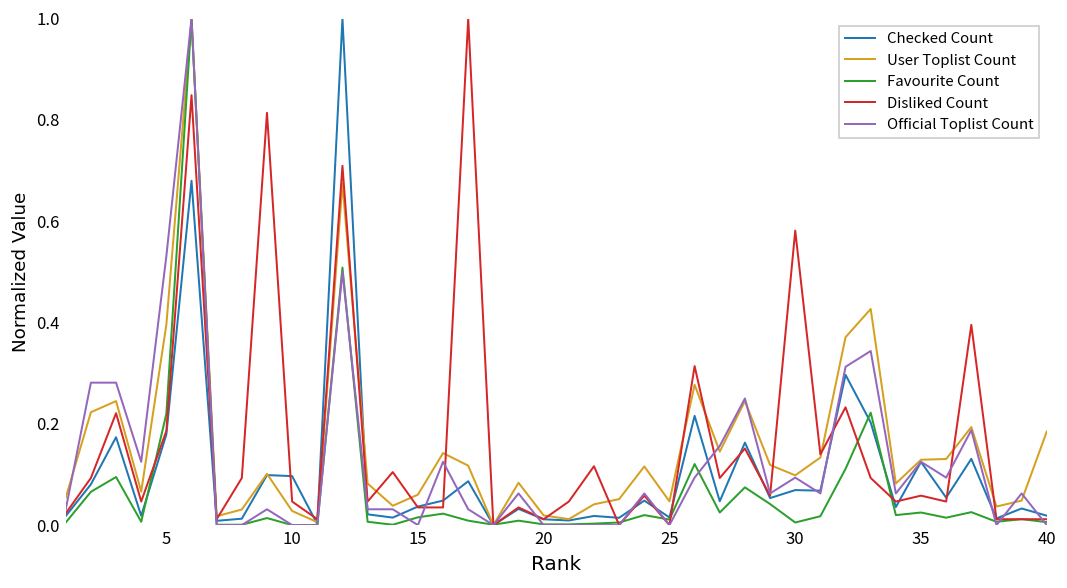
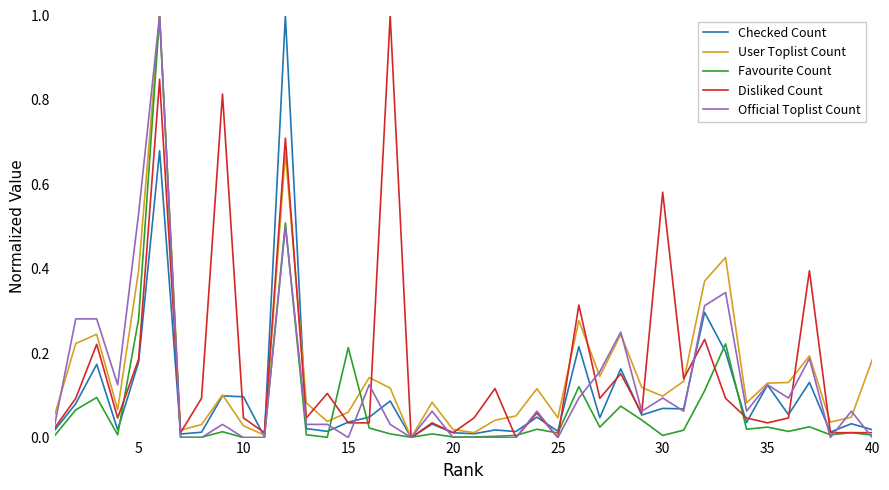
Favourite Count, 5: 0.22 -> 0.28
Favourite Count, 15: 0.02 -> 0.21
Disliked Count, 35: 0.06 -> 0.03
